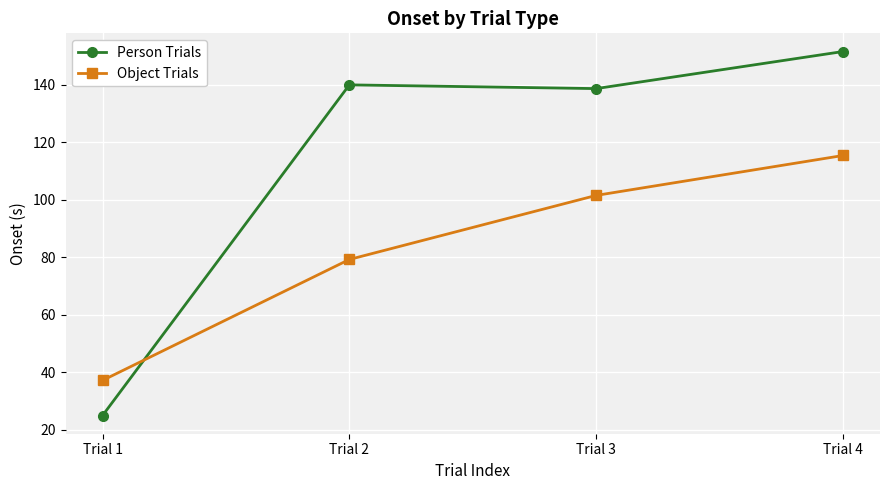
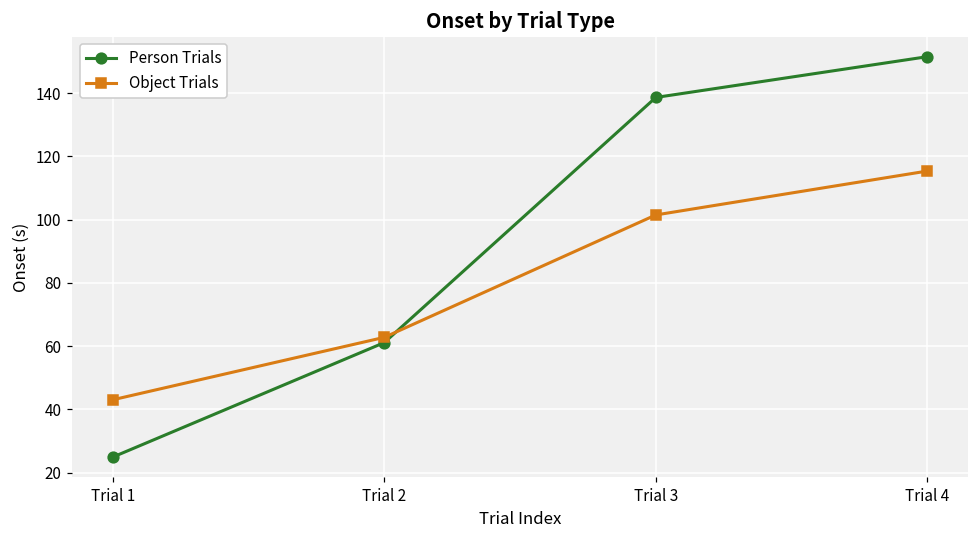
Object Trials, Trial 1: 37 -> 43
Person Trials, Trial 2: 140 -> 61
Object Trials, Trial 2: 79 -> 63
